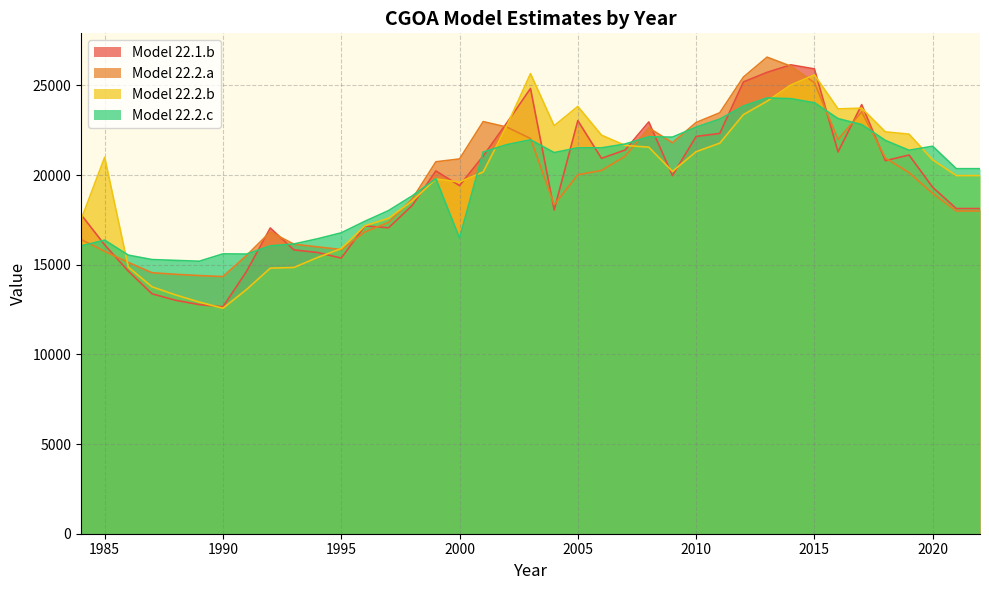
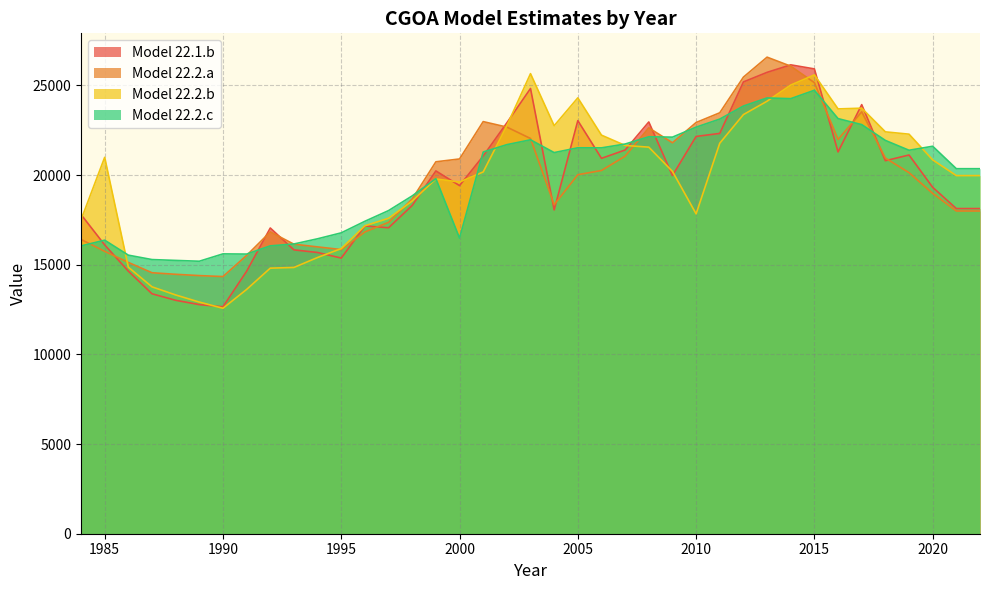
Model 22.2.b, 2005: 23800 -> 24300
Model 22.2.b, 2010: 21300 -> 17800
Model 22.2.c, 2015: 24000 -> 24700
